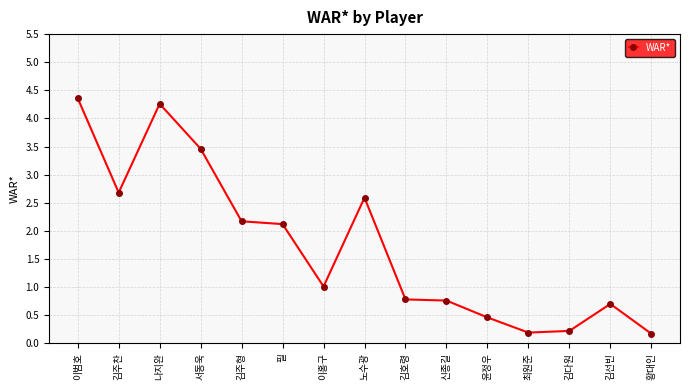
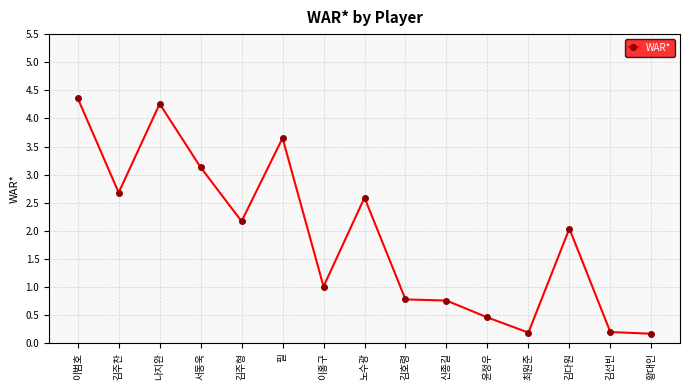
서동욱: 3.5 -> 3.1
필: 2.1 -> 3.7
김다원: 0.2 -> 2.0
김선빈: 0.7 -> 0.2
